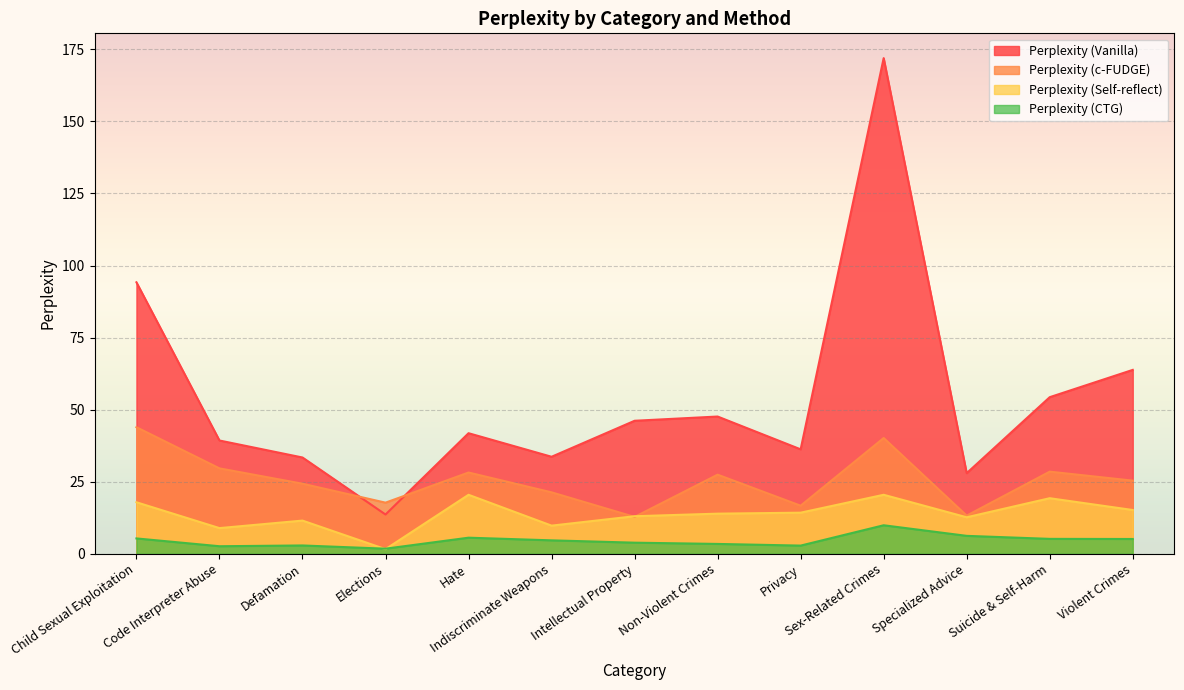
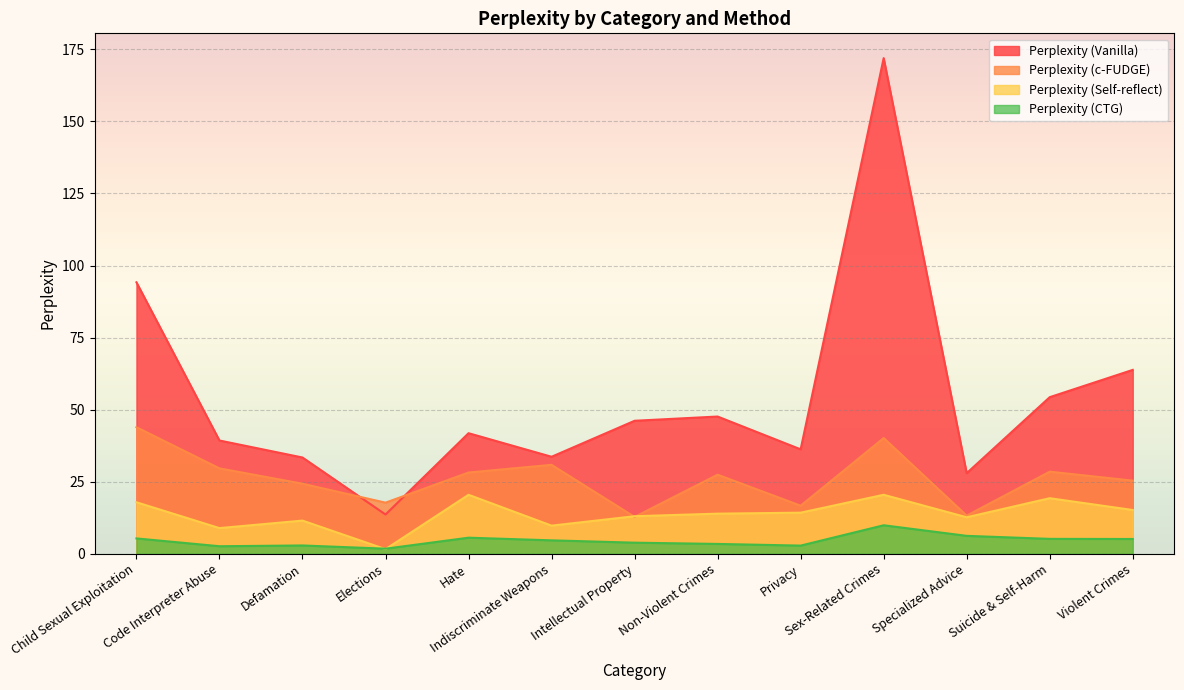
Perplexity (c-FUDGE), Indiscriminate Weapons: 21 -> 31
